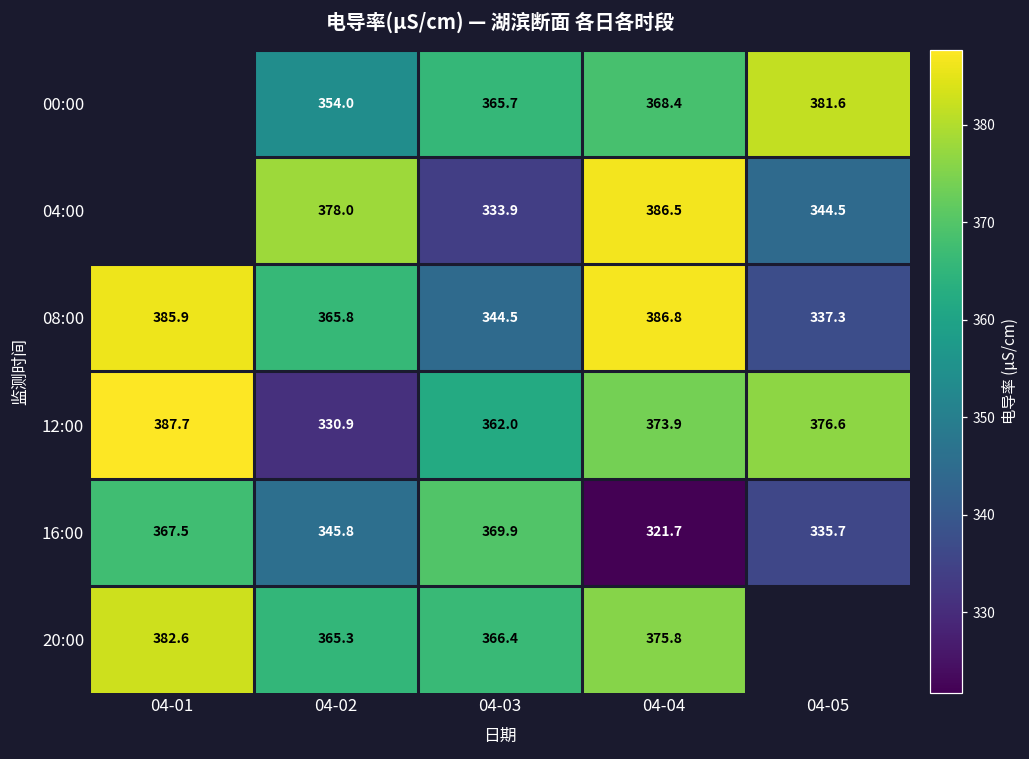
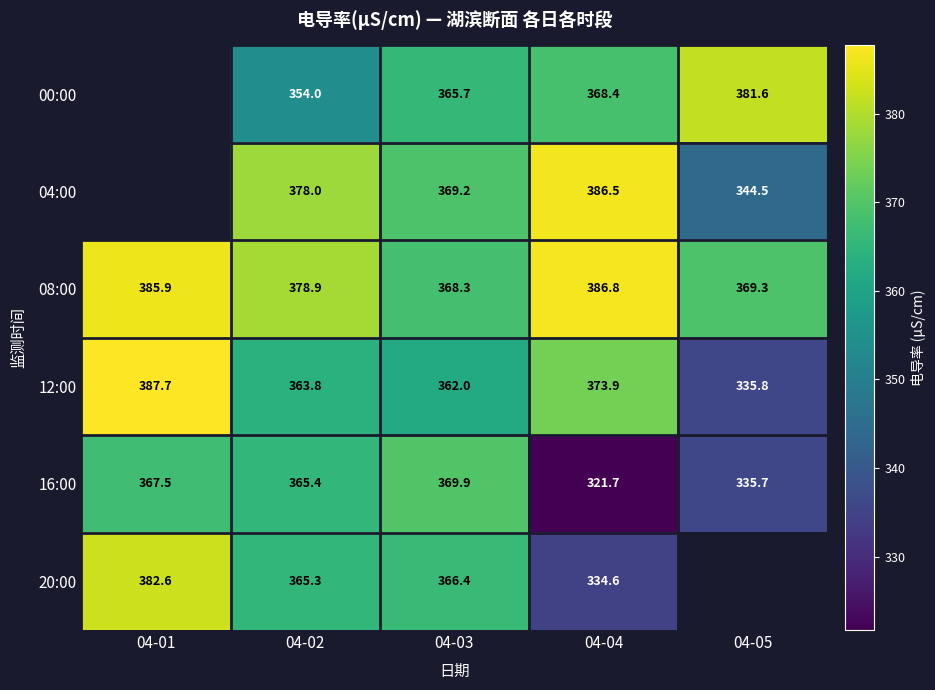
04:00, 04-03: 333.9 -> 369.2
08:00, 04-02: 365.8 -> 378.9
08:00, 04-03: 344.5 -> 368.3
08:00, 04-05: 337.3 -> 369.3
12:00, 04-02: 330.9 -> 363.8
12:00, 04-05: 376.6 -> 335.8
16:00, 04-02: 345.8 -> 365.4
20:00, 04-04: 375.8 -> 334.6
